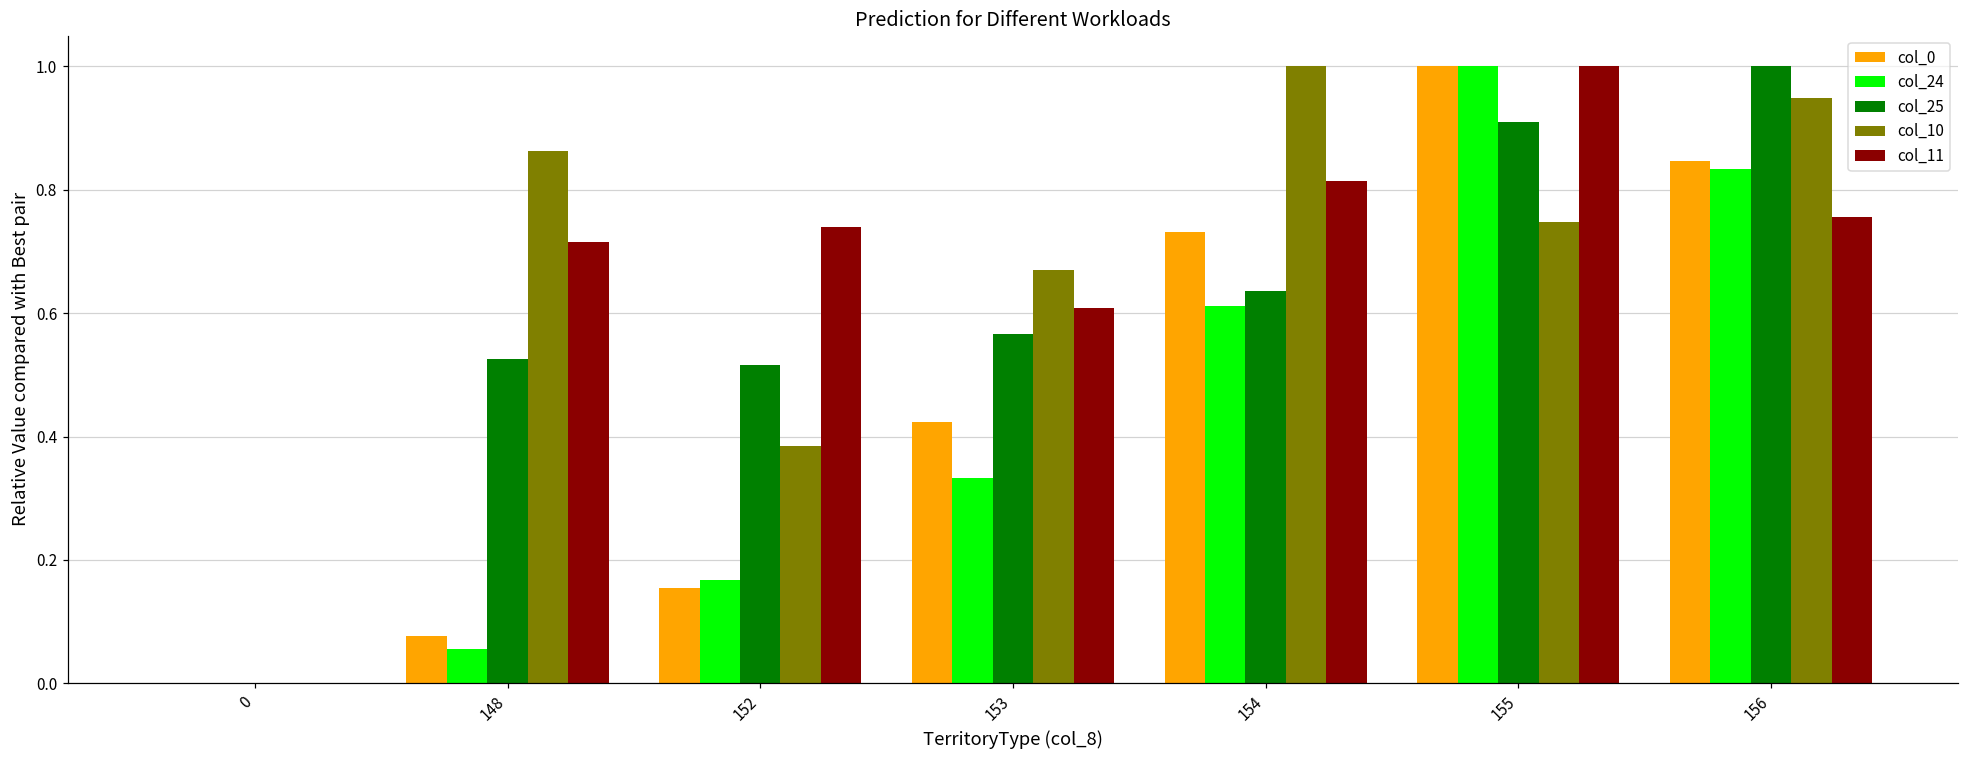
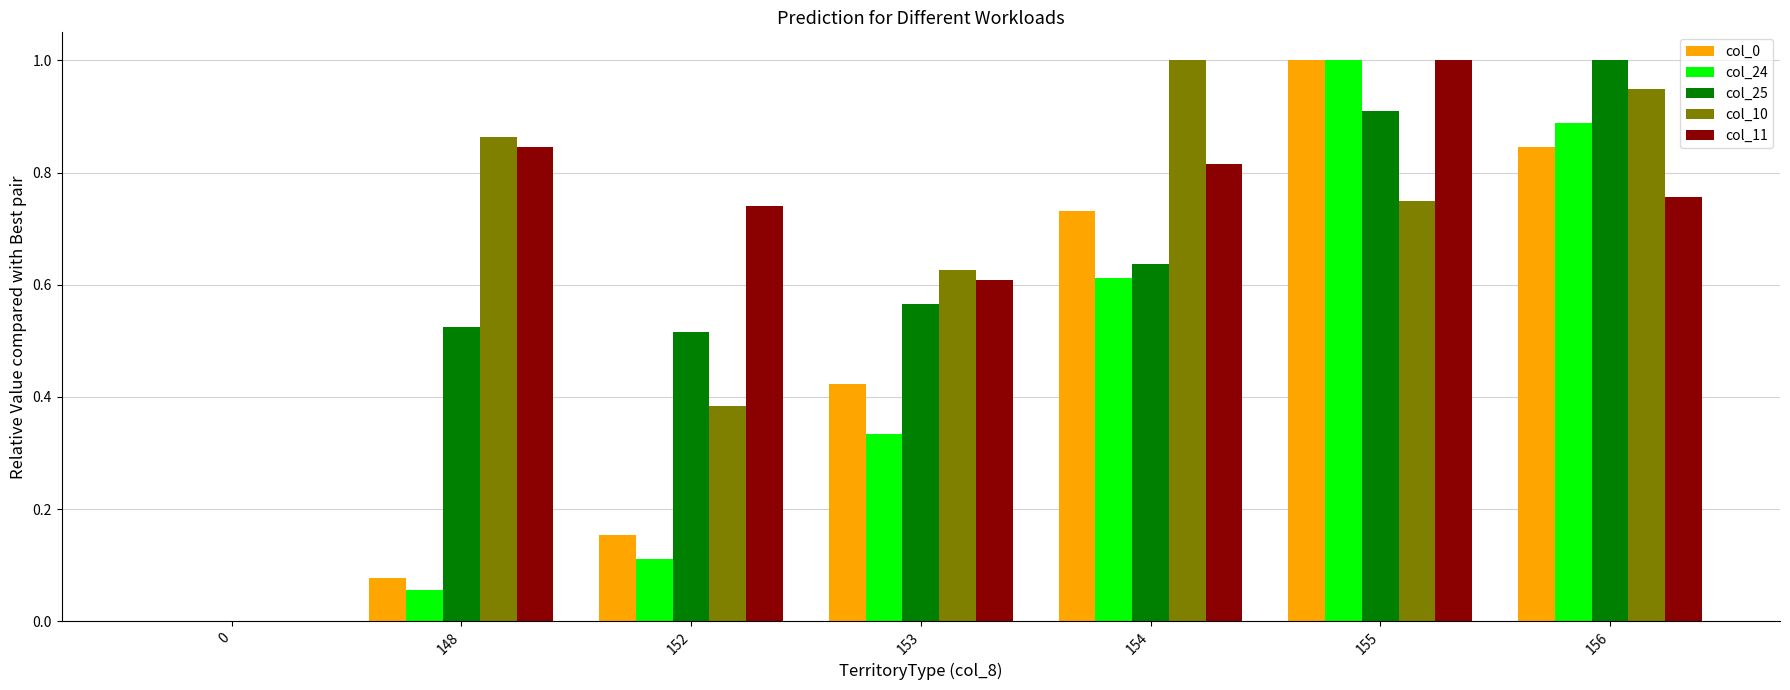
col_11, 148: 0.72 -> 0.85
col_24, 152: 0.17 -> 0.11
col_10, 153: 0.67 -> 0.63
col_24, 156: 0.83 -> 0.89
